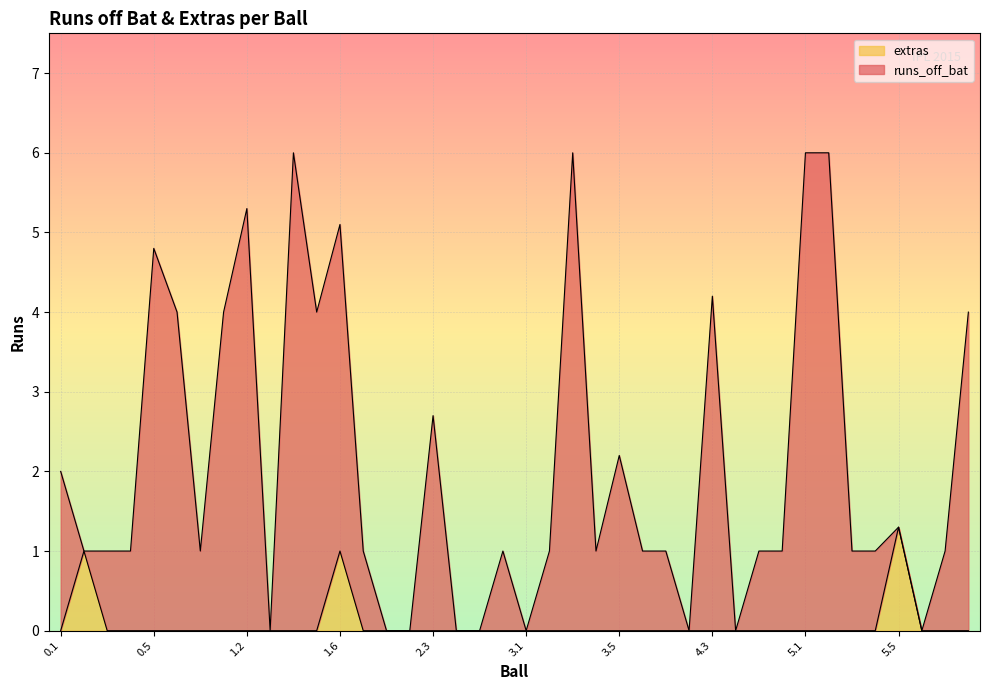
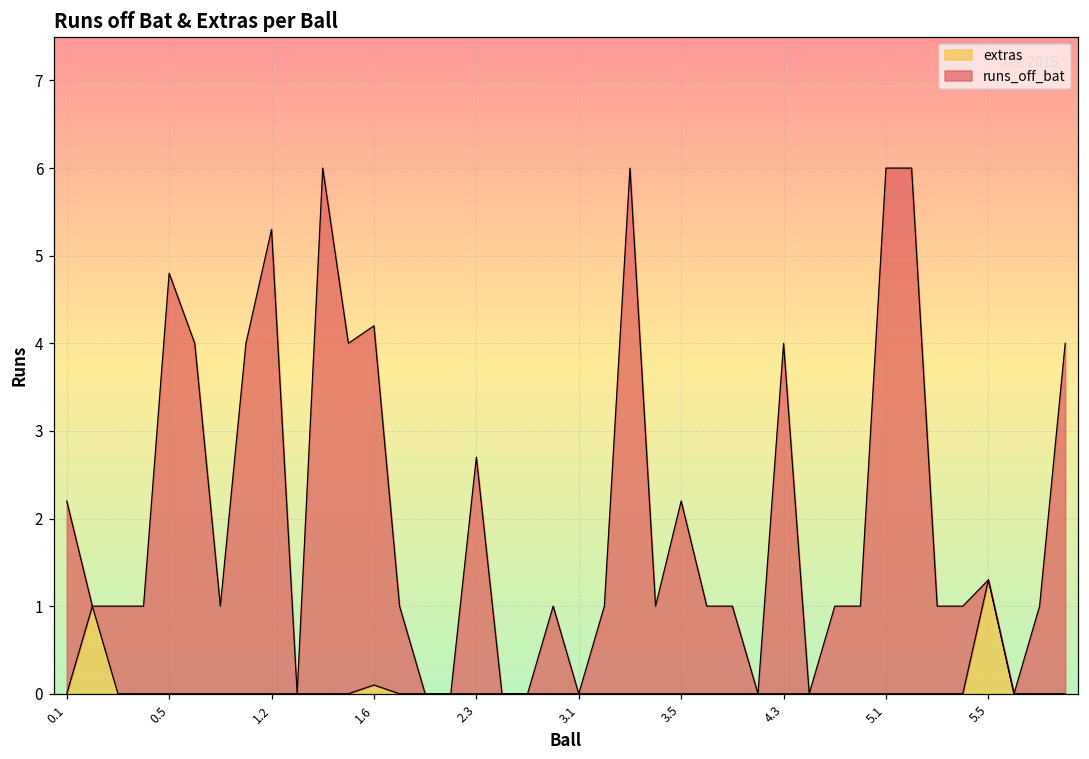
runs_off_bat, 0.1: 2.0 -> 2.2
extras, 1.6: 1.0 -> 0.1
runs_off_bat, 4.3: 4.2 -> 4.0
